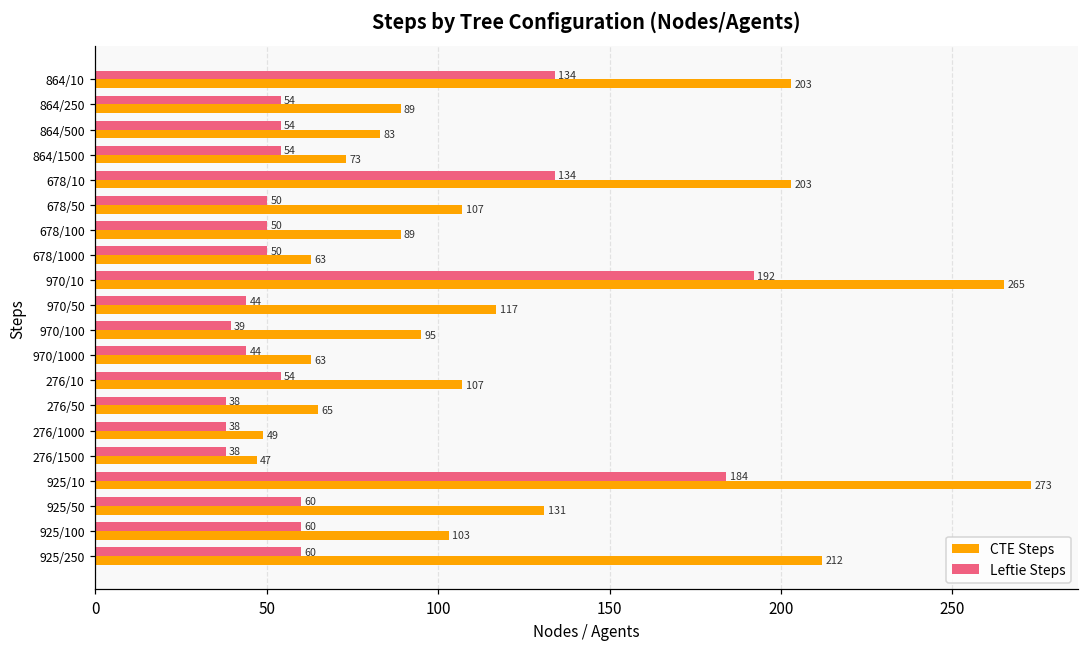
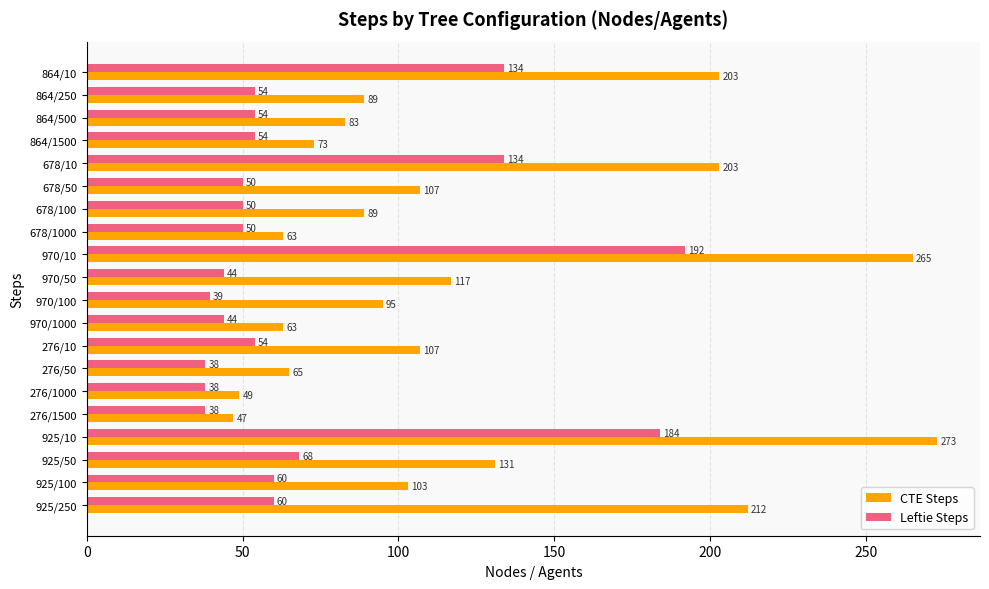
Leftie Steps, 925/50: 60 -> 68
